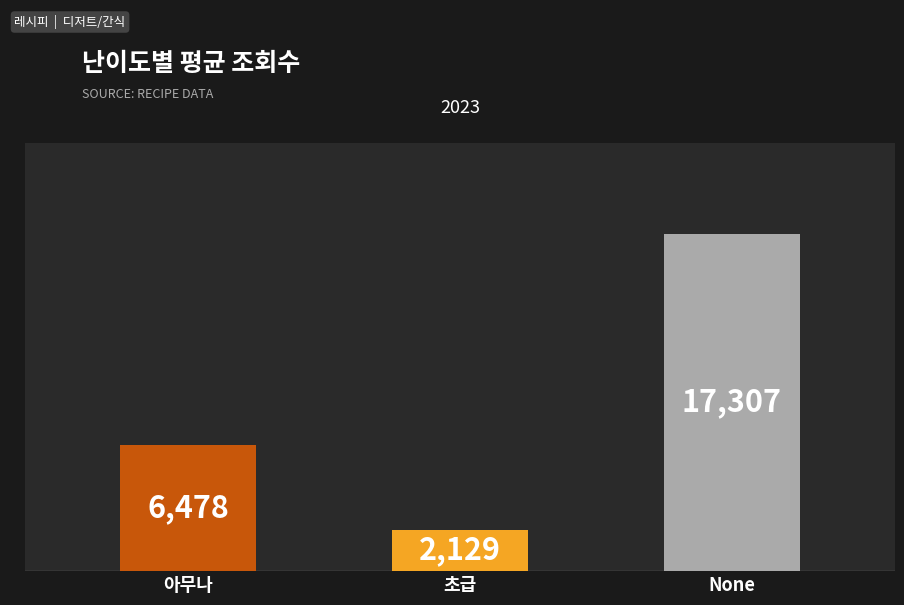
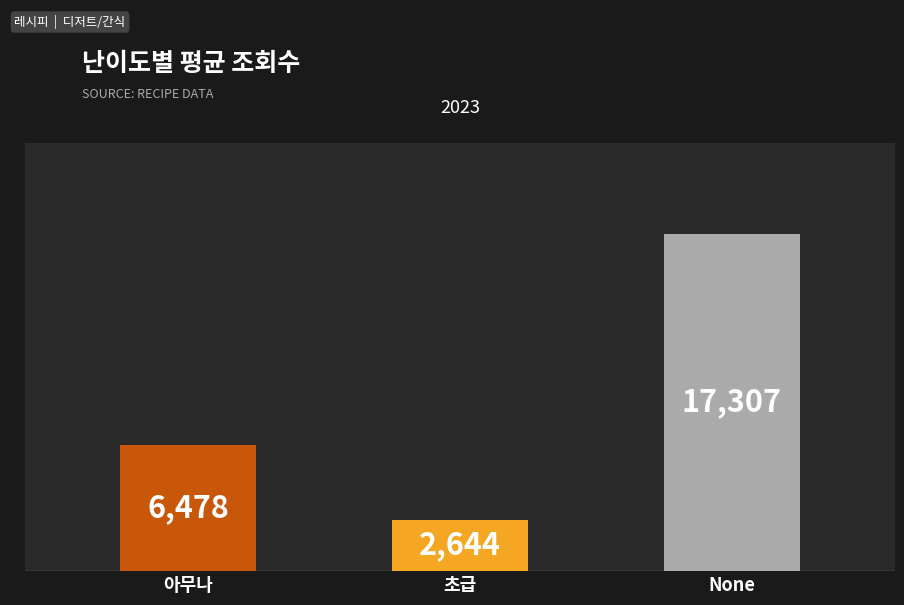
초급: 2,129 -> 2,644
